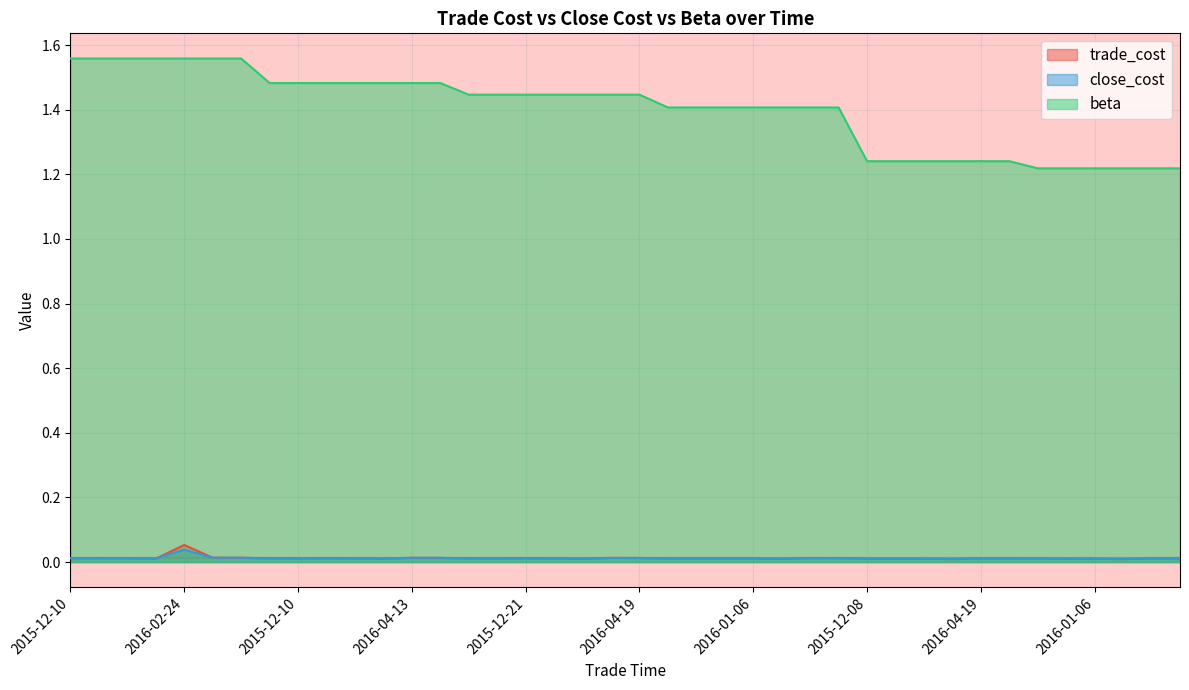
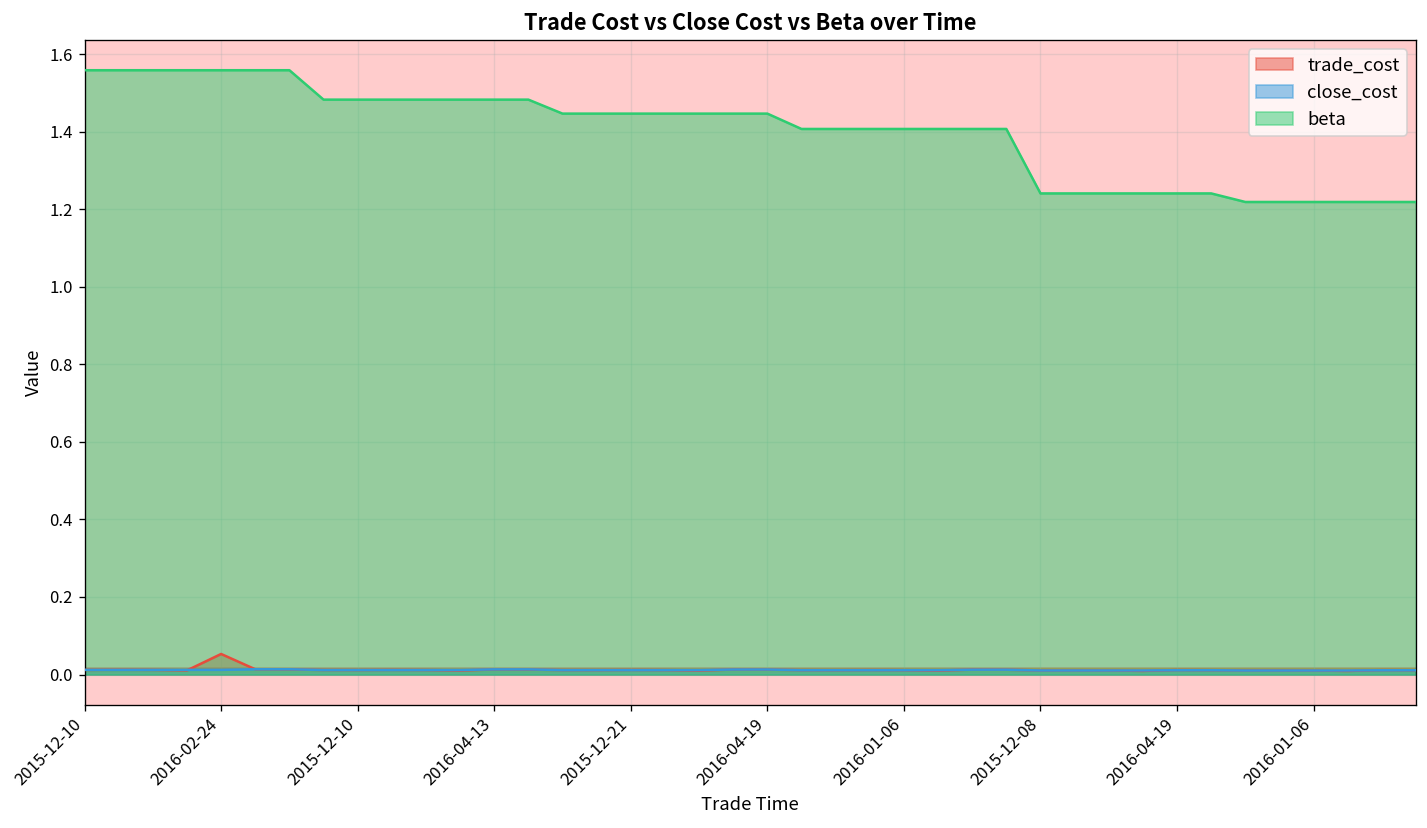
close_cost, 2016-02-24: 0.04 -> 0.01
